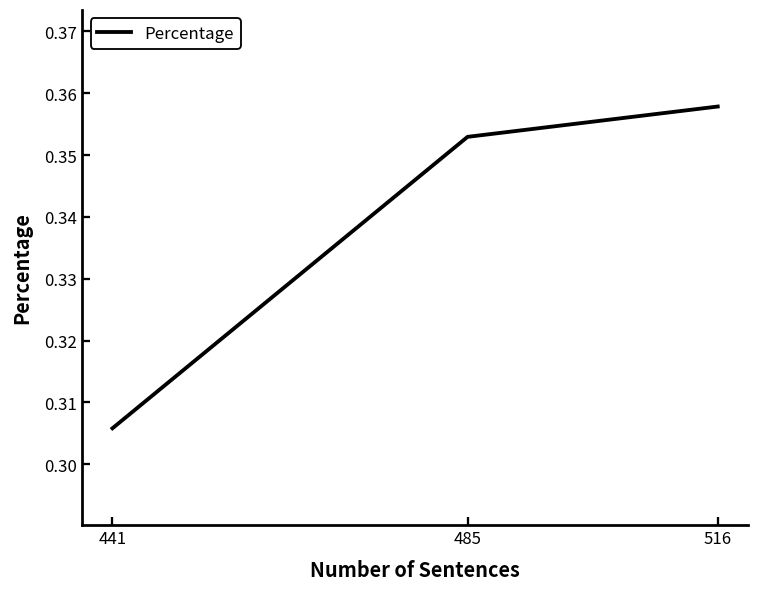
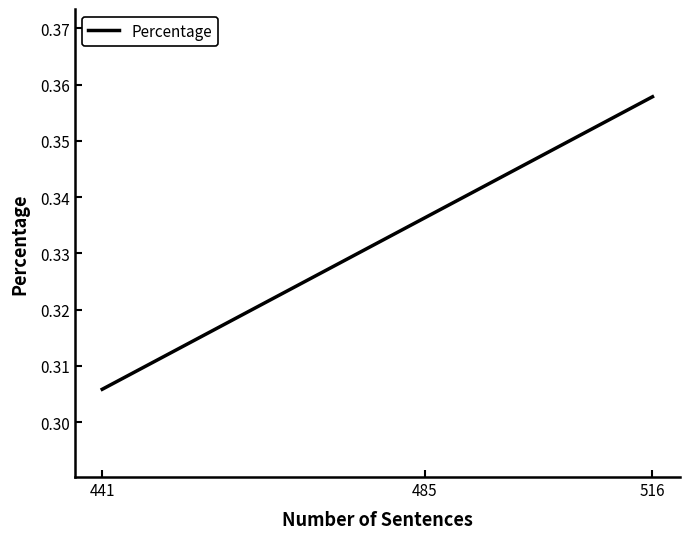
485: 0.353 -> 0.336
